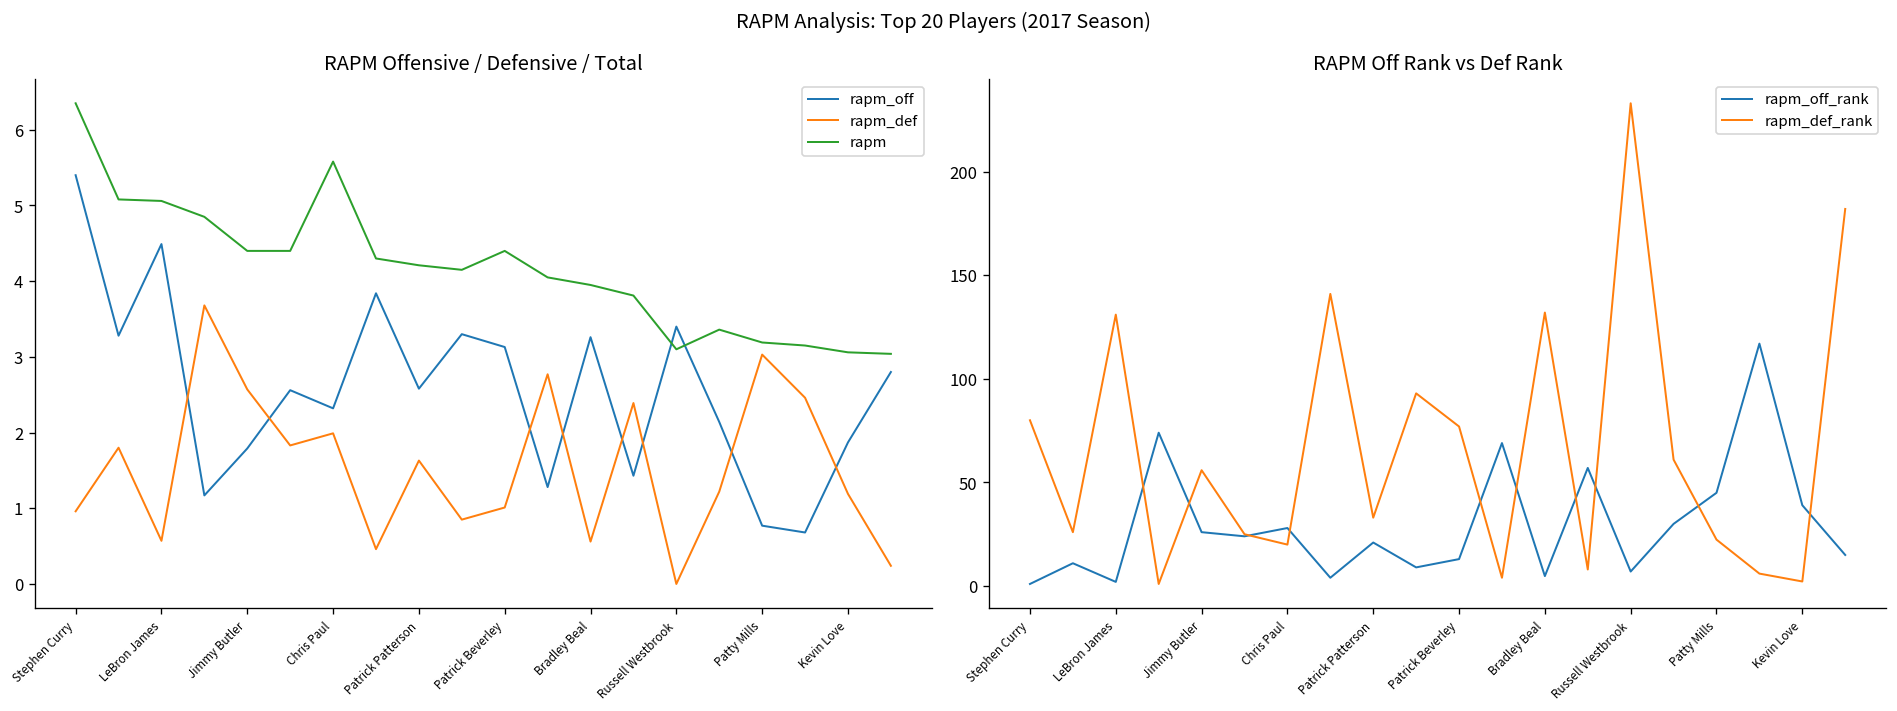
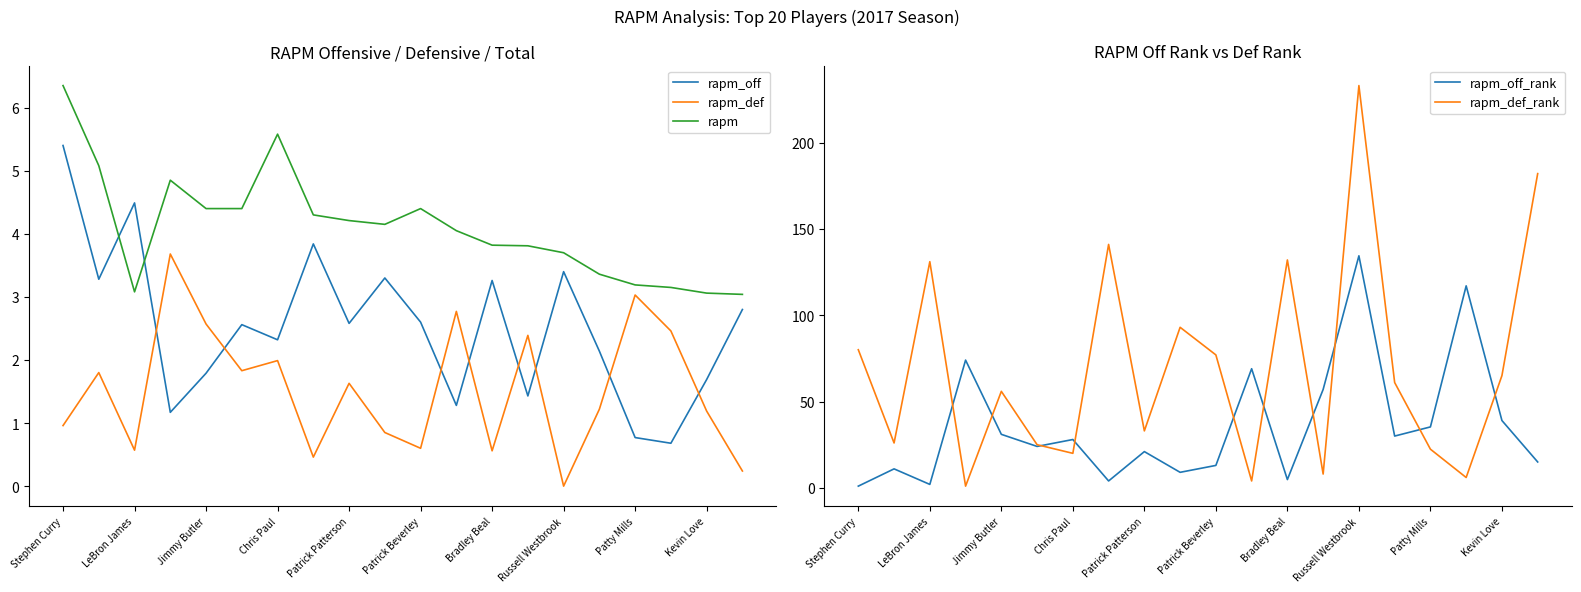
RAPM Offensive / Defensive / Total, rapm, LeBron James: 5.1 -> 3.1
RAPM Offensive / Defensive / Total, rapm_off, Patrick Beverley: 3.1 -> 2.6
RAPM Offensive / Defensive / Total, rapm_def, Patrick Beverley: 1.0 -> 0.6
RAPM Offensive / Defensive / Total, rapm, Bradley Beal: 4.0 -> 3.8
RAPM Offensive / Defensive / Total, rapm, Russell Westbrook: 3.1 -> 3.7
RAPM Offensive / Defensive / Total, rapm_off, Kevin Love: 1.9 -> 1.7
RAPM Off Rank vs Def Rank, rapm_off_rank, Jimmy Butler: 26 -> 31
RAPM Off Rank vs Def Rank, rapm_off_rank, Russell Westbrook: 7 -> 134
RAPM Off Rank vs Def Rank, rapm_off_rank, Patty Mills: 45 -> 35
RAPM Off Rank vs Def Rank, rapm_def_rank, Kevin Love: 2 -> 65
